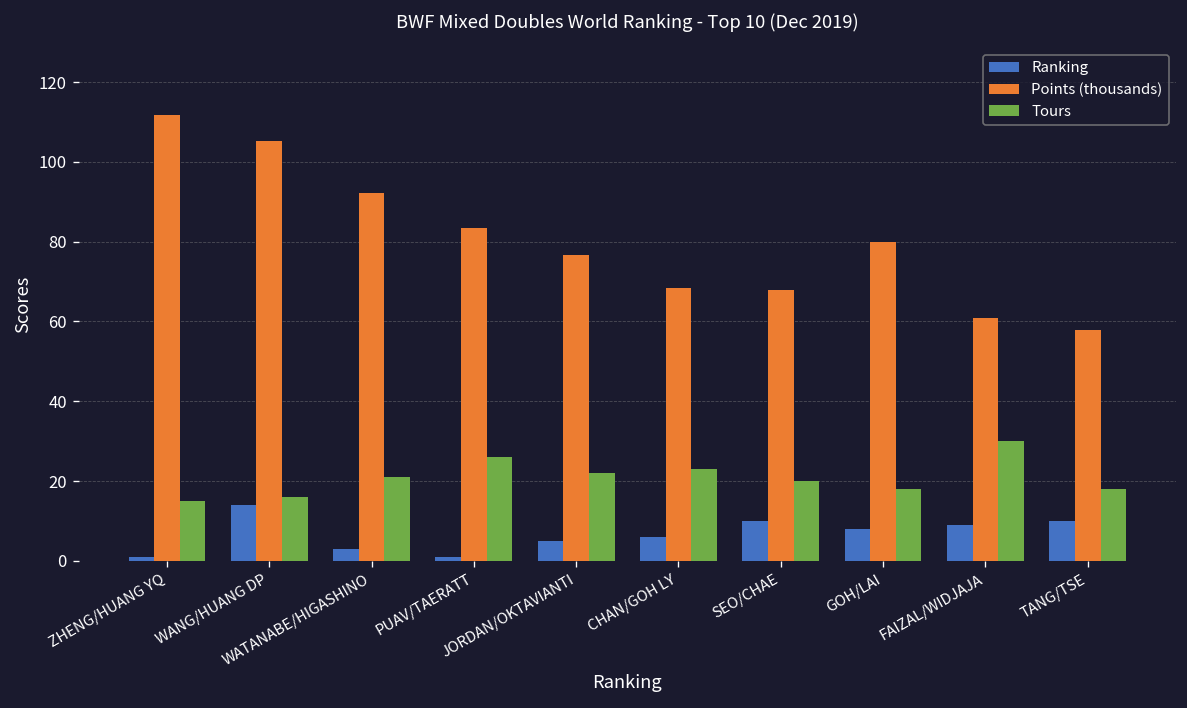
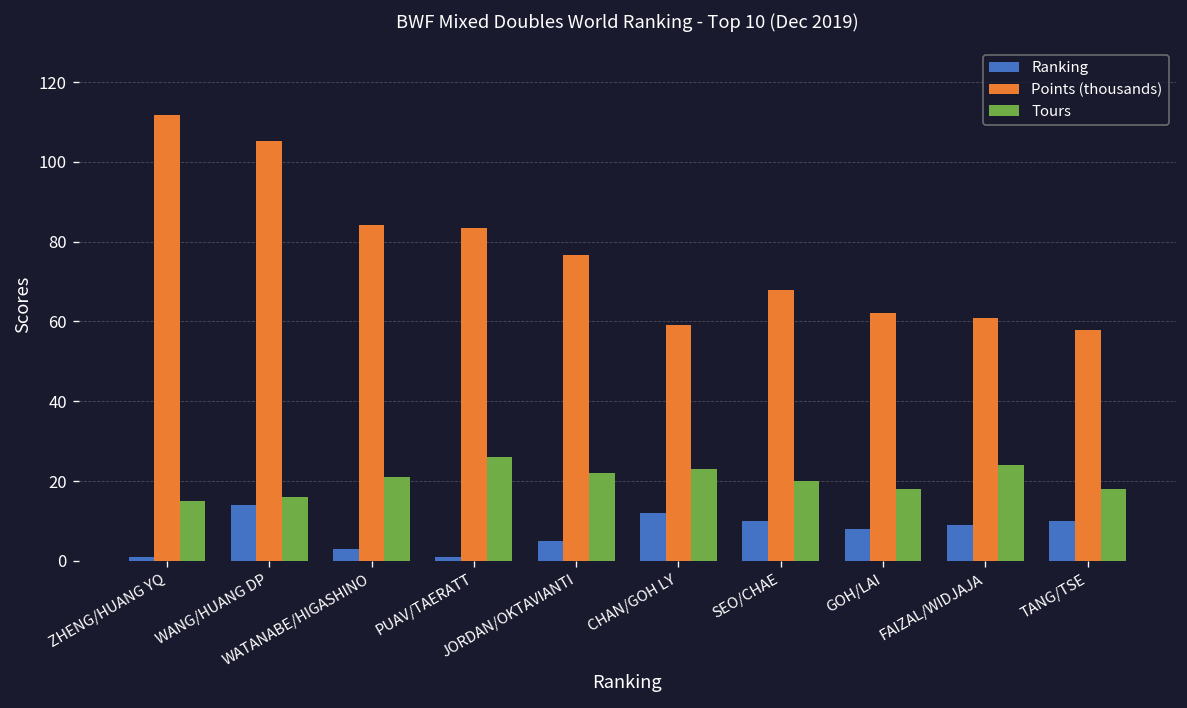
Points (thousands), WATANABE/HIGASHINO: 92 -> 84
Ranking, CHAN/GOH LY: 6 -> 12
Points (thousands), CHAN/GOH LY: 68 -> 59
Points (thousands), GOH/LAI: 80 -> 62
Tours, FAIZAL/WIDJAJA: 30 -> 24
